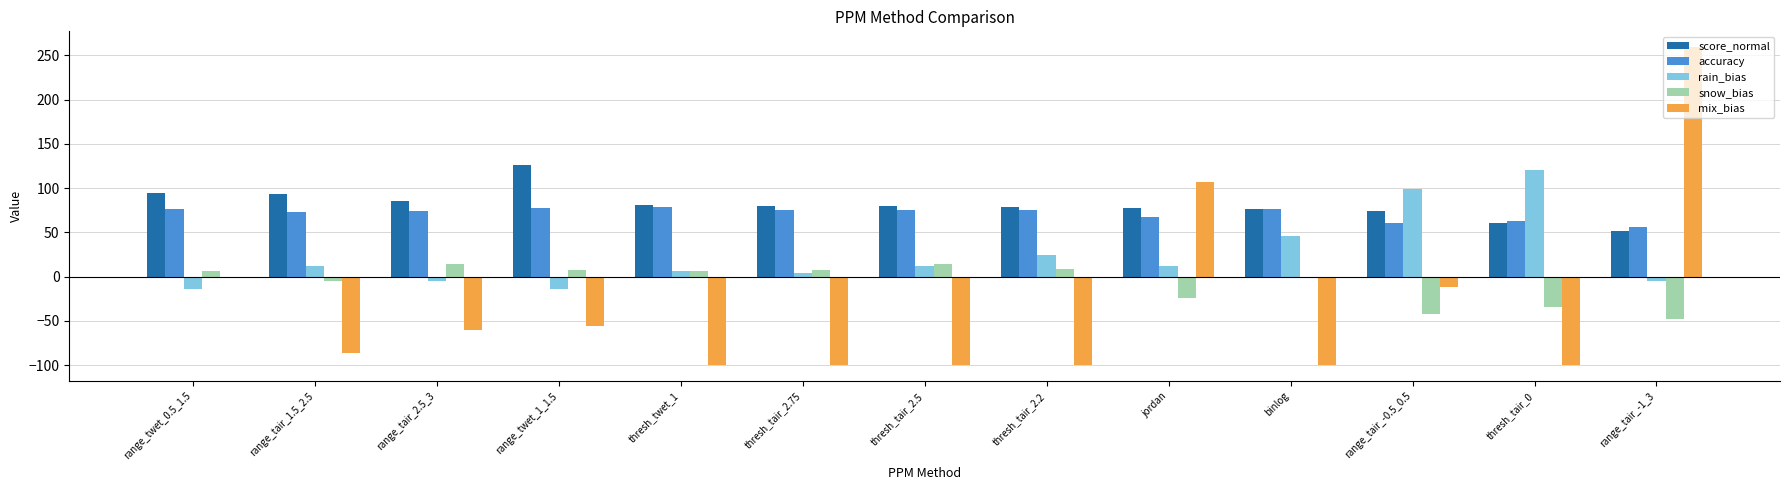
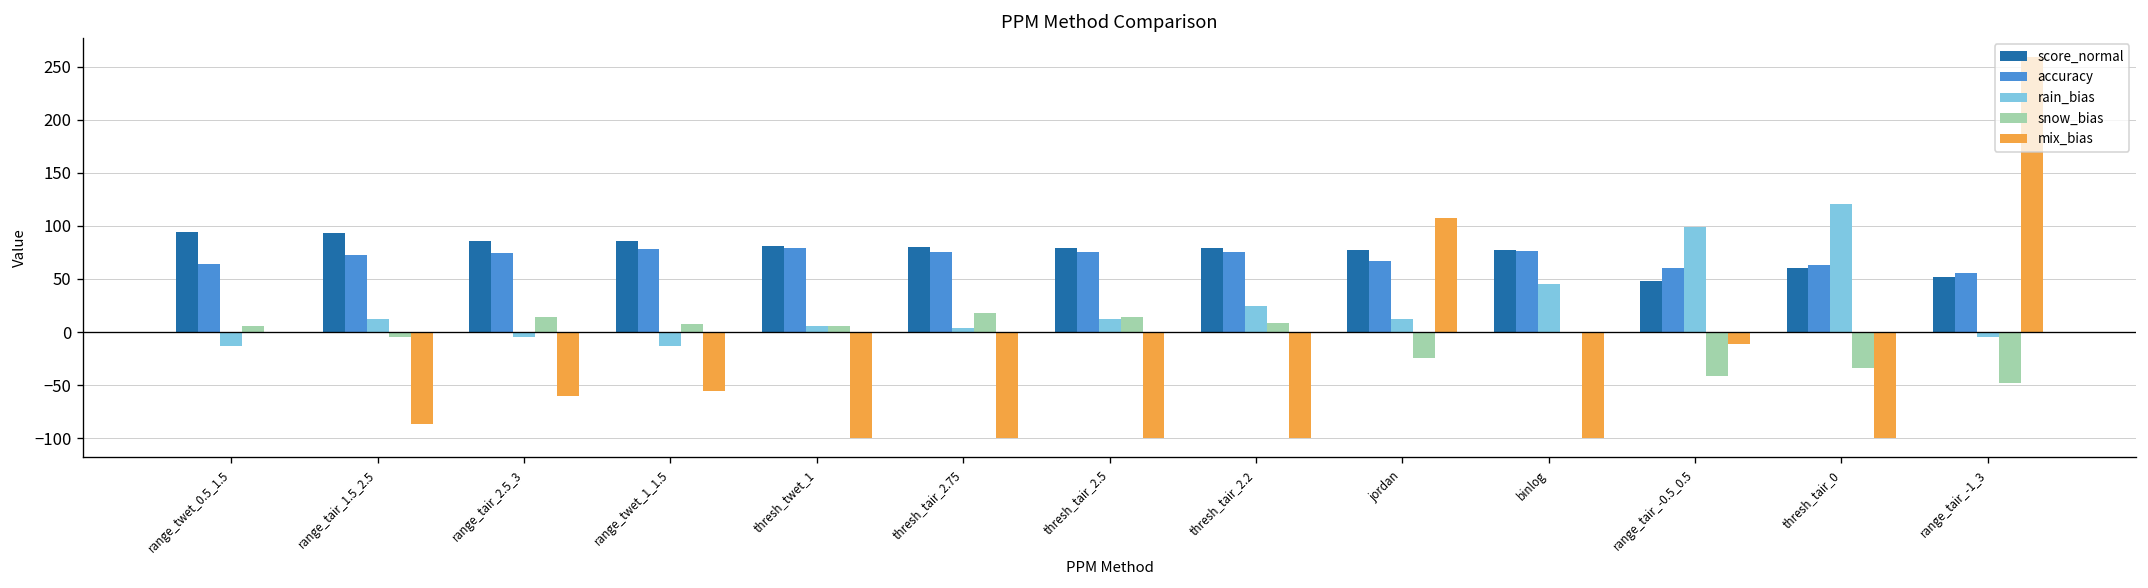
accuracy, range_twet_0.5_1.5: 80 -> 60
score_normal, range_twet_1_1.5: 130 -> 90
snow_bias, thresh_tair_2.75: 10 -> 20
score_normal, range_tair_-0.5_0.5: 70 -> 50
